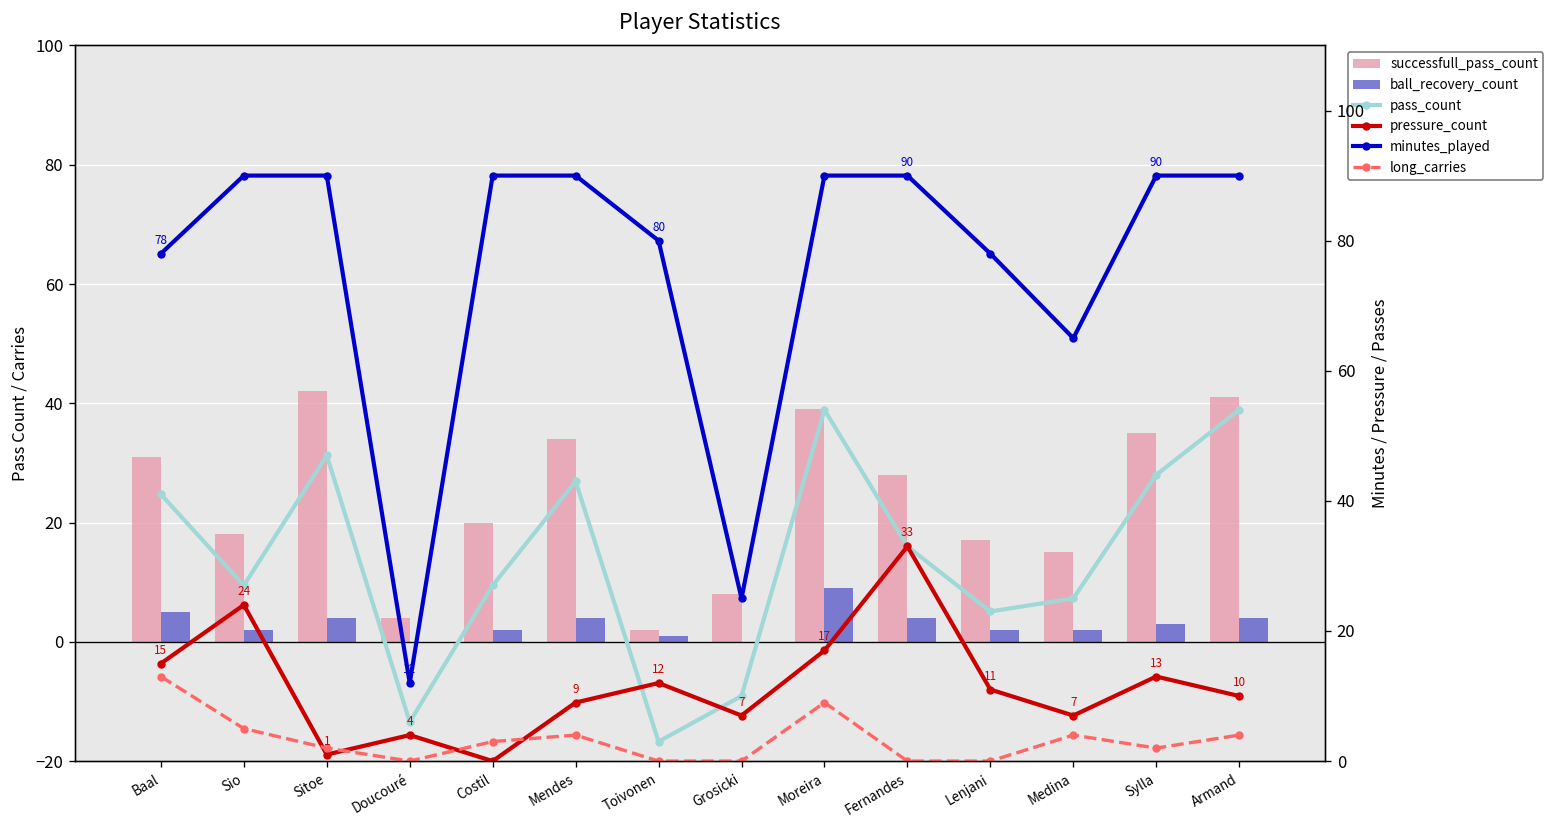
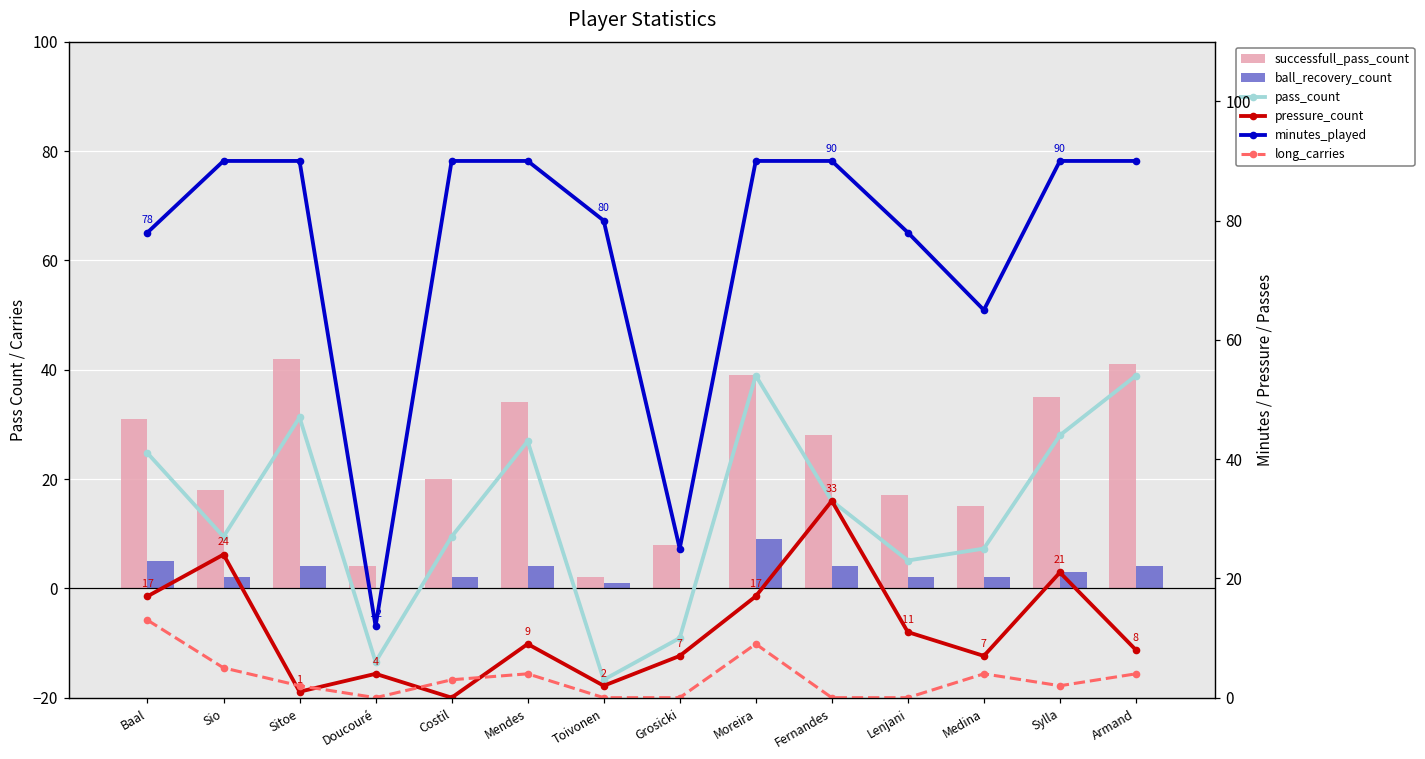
pressure_count, Baal: 15 -> 17
pressure_count, Toivonen: 12 -> 2
pressure_count, Sylla: 13 -> 21
pressure_count, Armand: 10 -> 8
